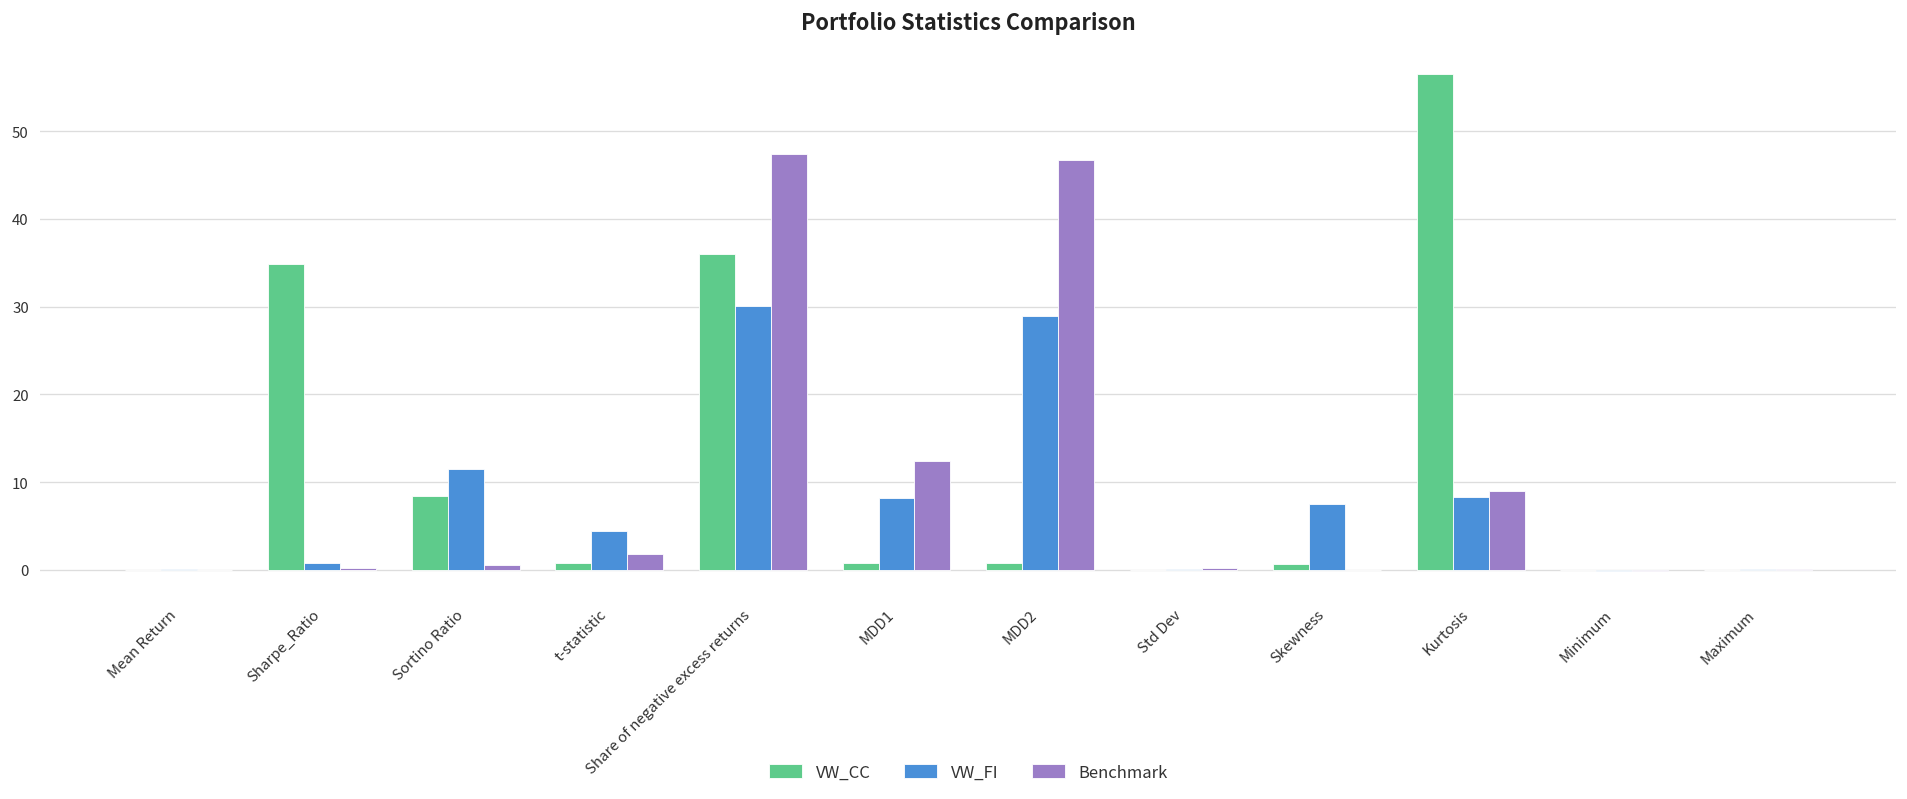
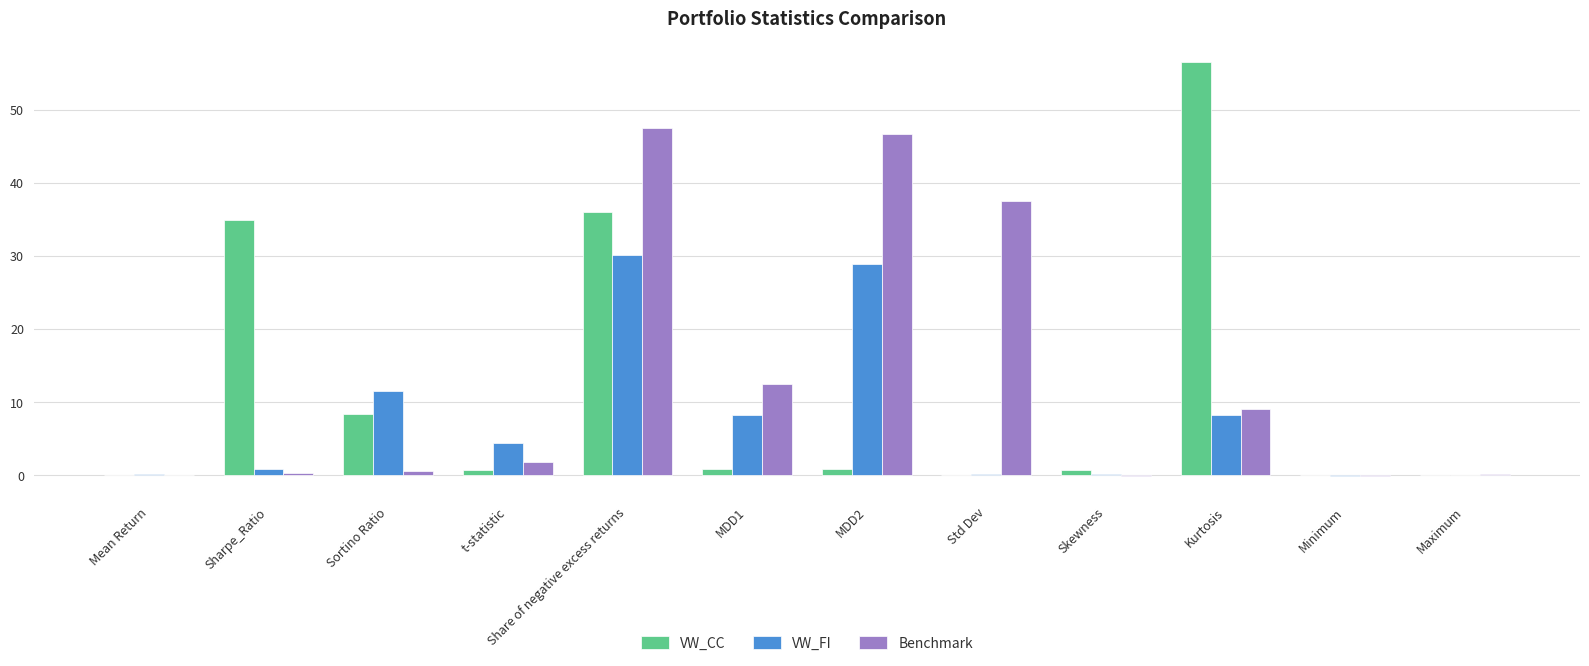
Benchmark, Std Dev: 0 -> 38
VW_FI, Skewness: 7 -> 0
